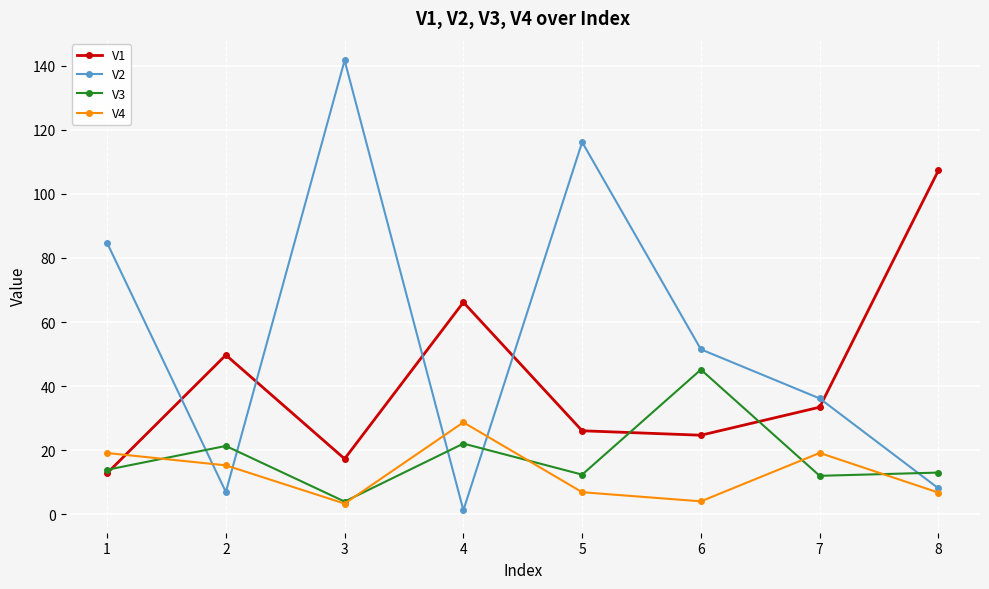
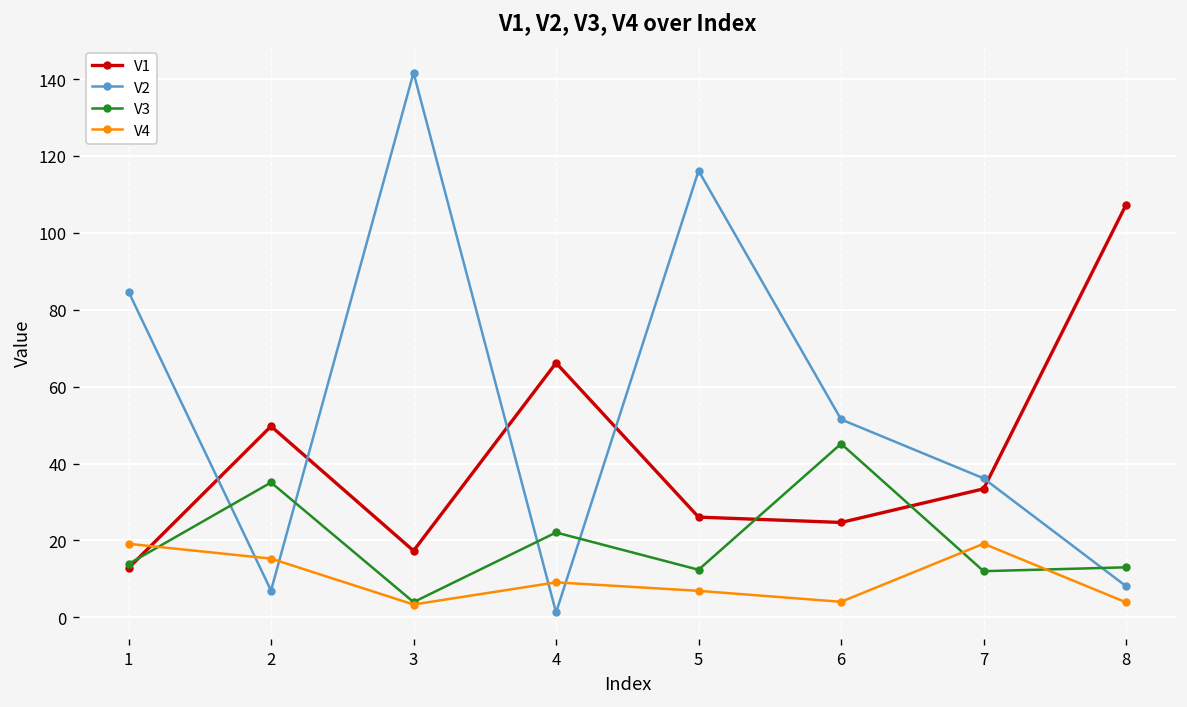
V3, 2: 21 -> 35
V4, 4: 29 -> 9
V4, 8: 7 -> 4
